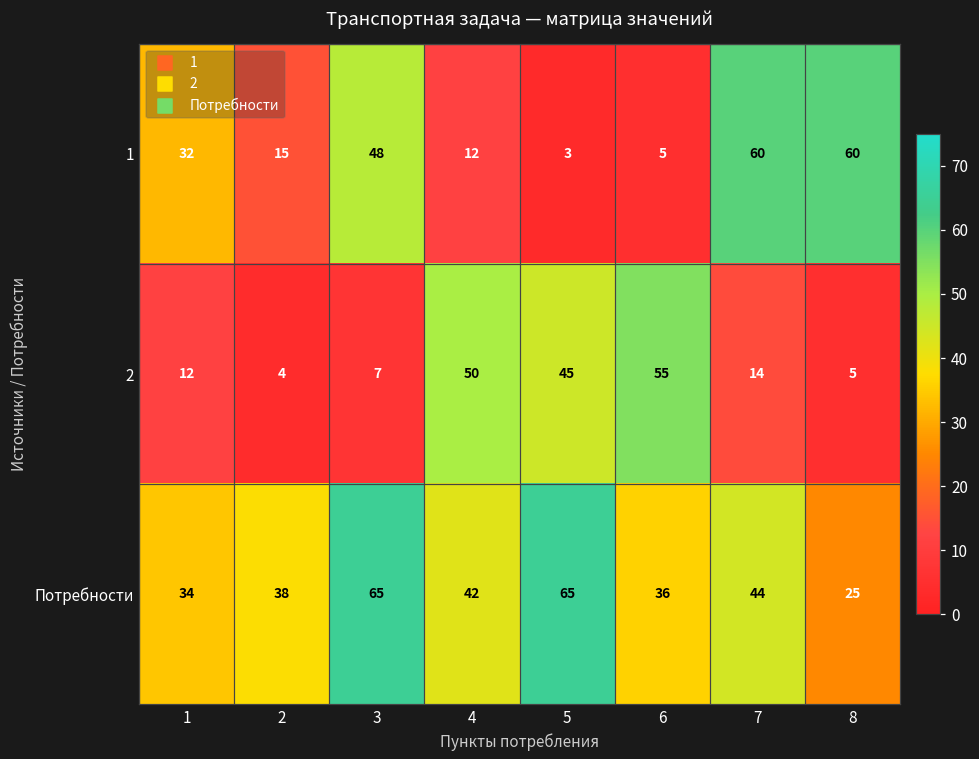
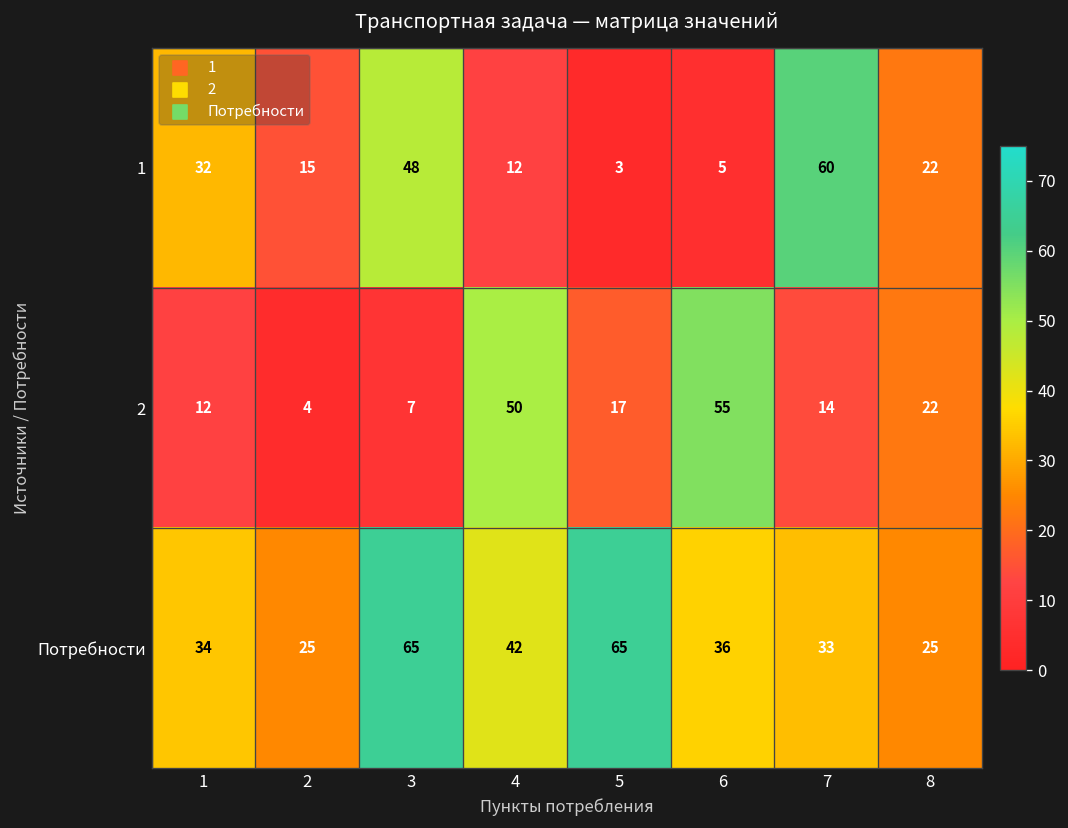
1, 8: 60 -> 22
2, 5: 45 -> 17
2, 8: 5 -> 22
Потребности, 2: 38 -> 25
Потребности, 7: 44 -> 33
